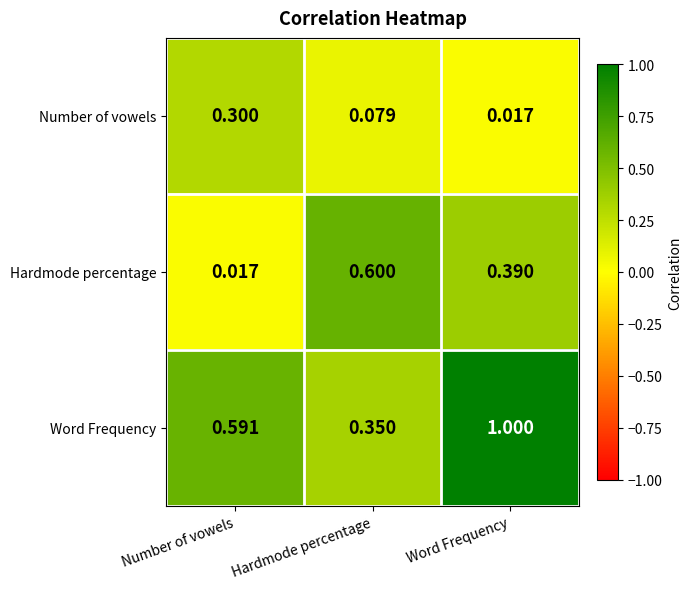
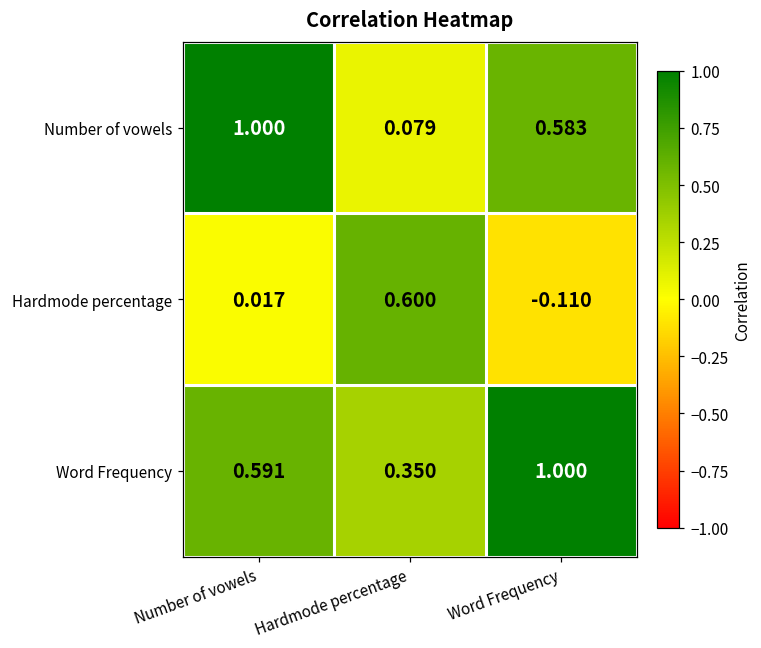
Number of vowels, Number of vowels: 0.300 -> 1.000
Number of vowels, Word Frequency: 0.017 -> 0.583
Hardmode percentage, Word Frequency: 0.390 -> -0.110
